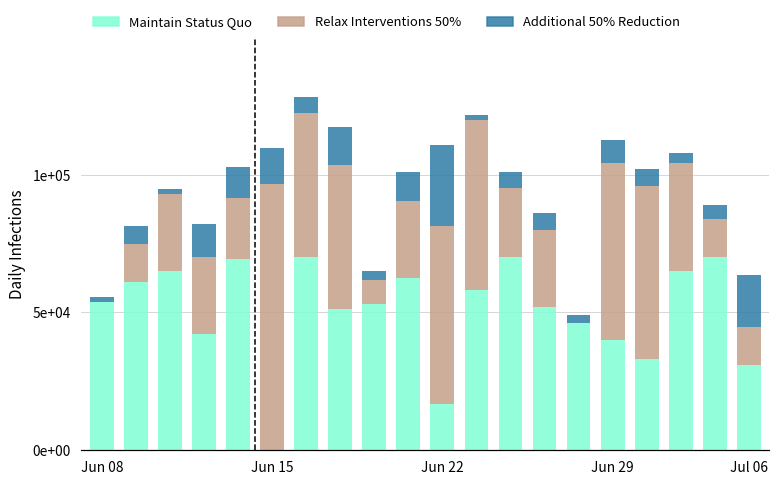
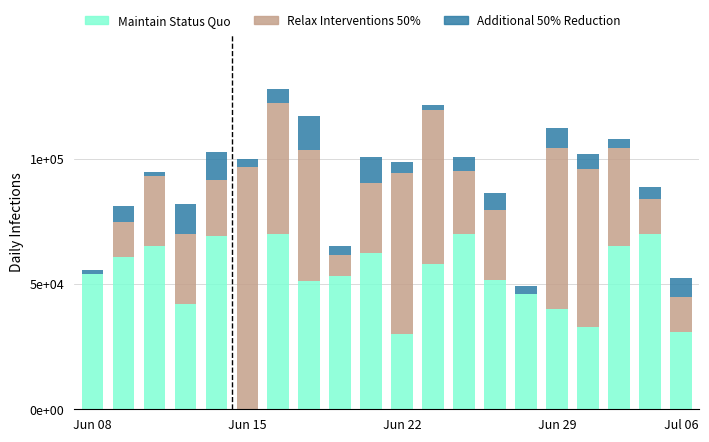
Additional 50% Reduction, Jun 15: 13000 -> 3000
Maintain Status Quo, Jun 22: 17000 -> 30000
Additional 50% Reduction, Jun 22: 30000 -> 4000
Additional 50% Reduction, Jul 06: 19000 -> 7000
